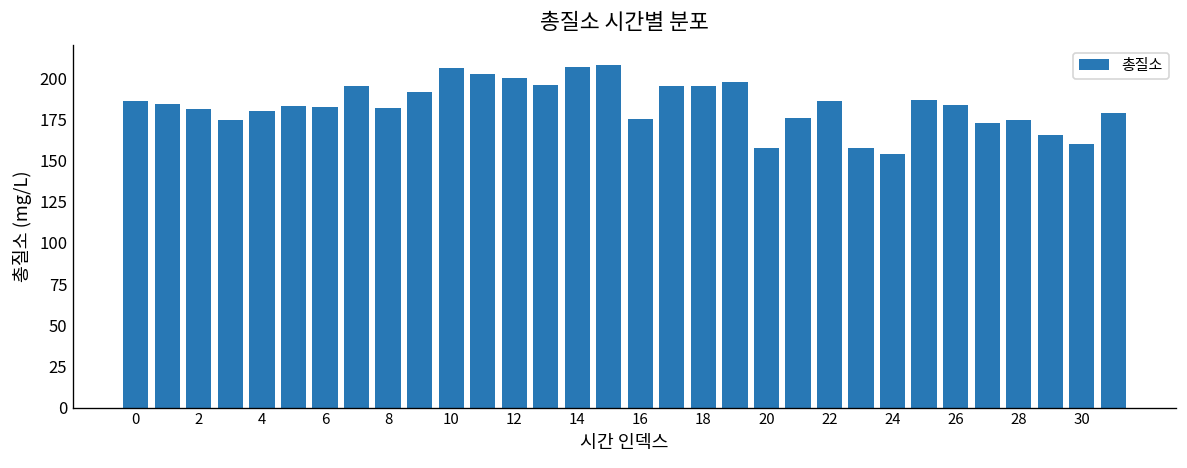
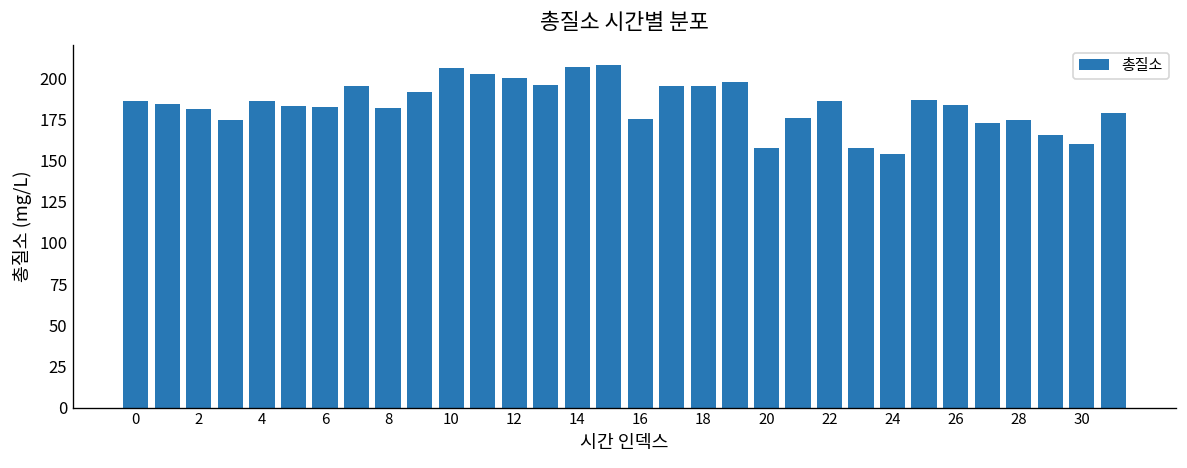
4: 180 -> 186
